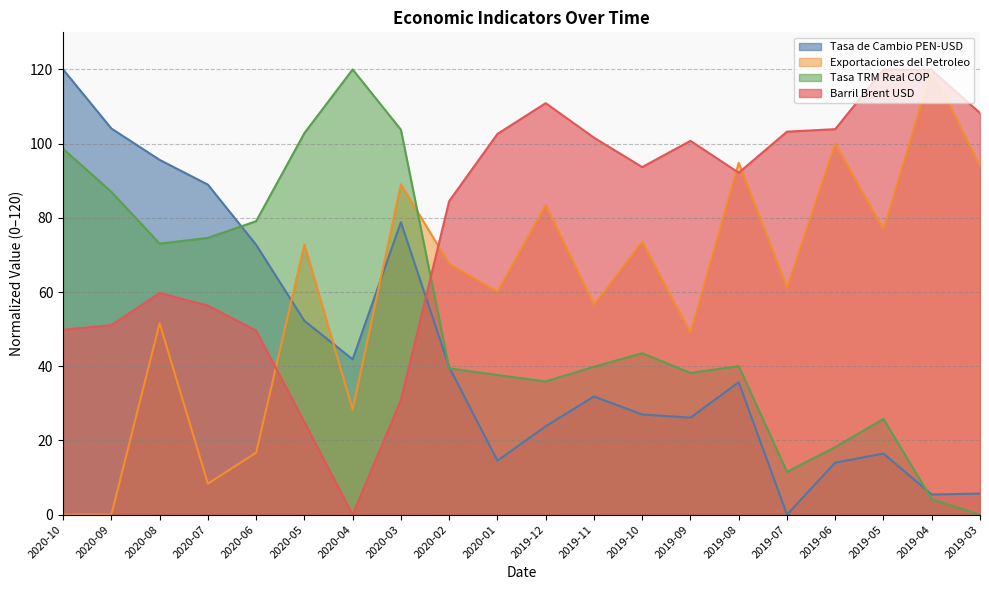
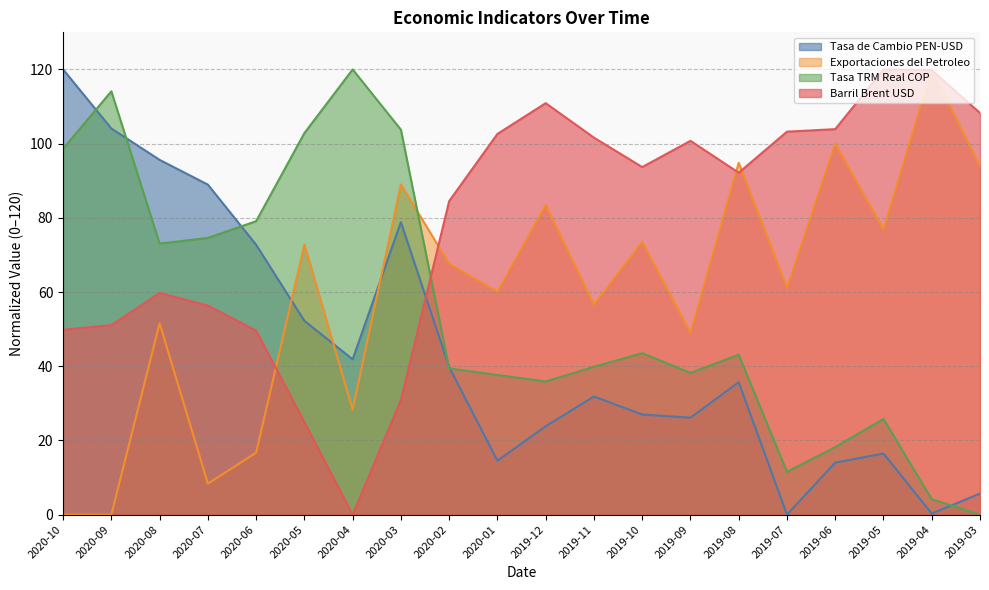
Tasa TRM Real COP, 2020-09: 87 -> 114
Tasa TRM Real COP, 2019-08: 40 -> 43
Tasa de Cambio PEN-USD, 2019-04: 5 -> 0
